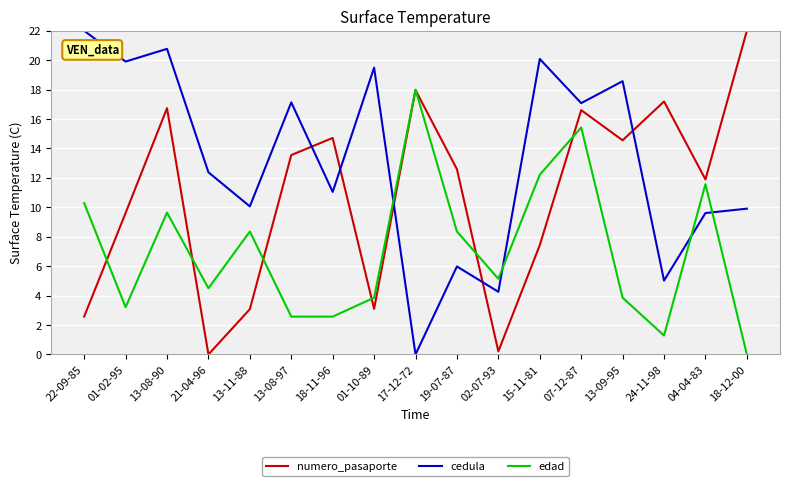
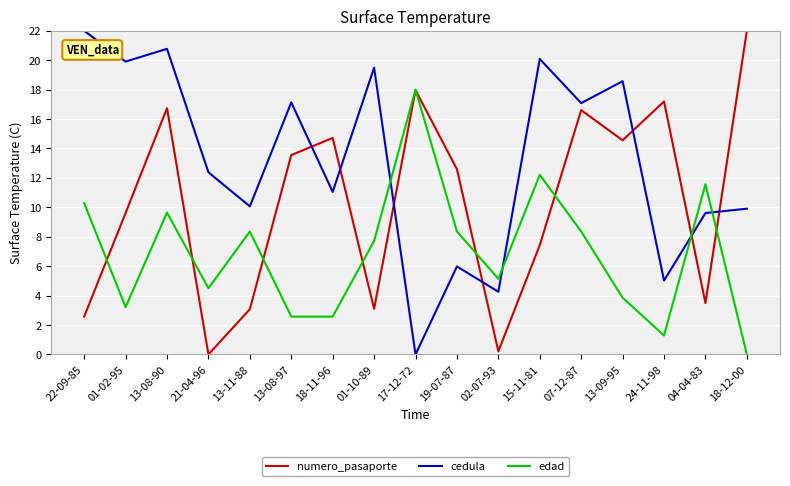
edad, 01-10-89: 3.9 -> 7.7
edad, 07-12-87: 15.4 -> 8.4
numero_pasaporte, 04-04-83: 11.9 -> 3.5
